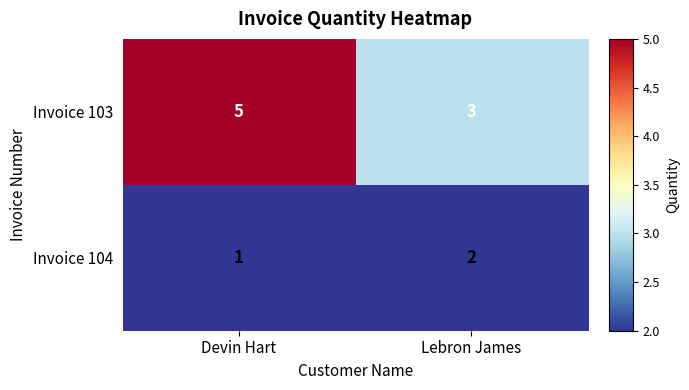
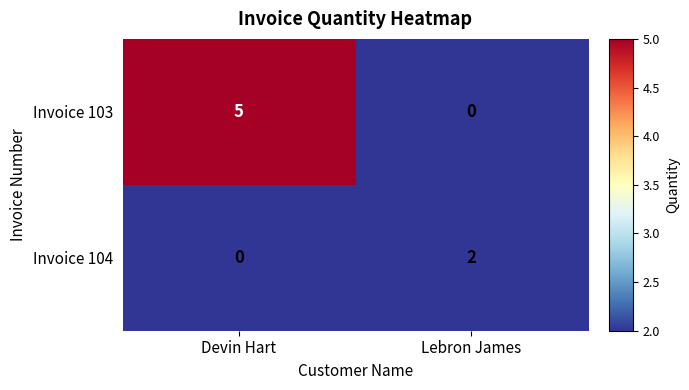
Invoice 103, Lebron James: 3 -> 0
Invoice 104, Devin Hart: 1 -> 0
